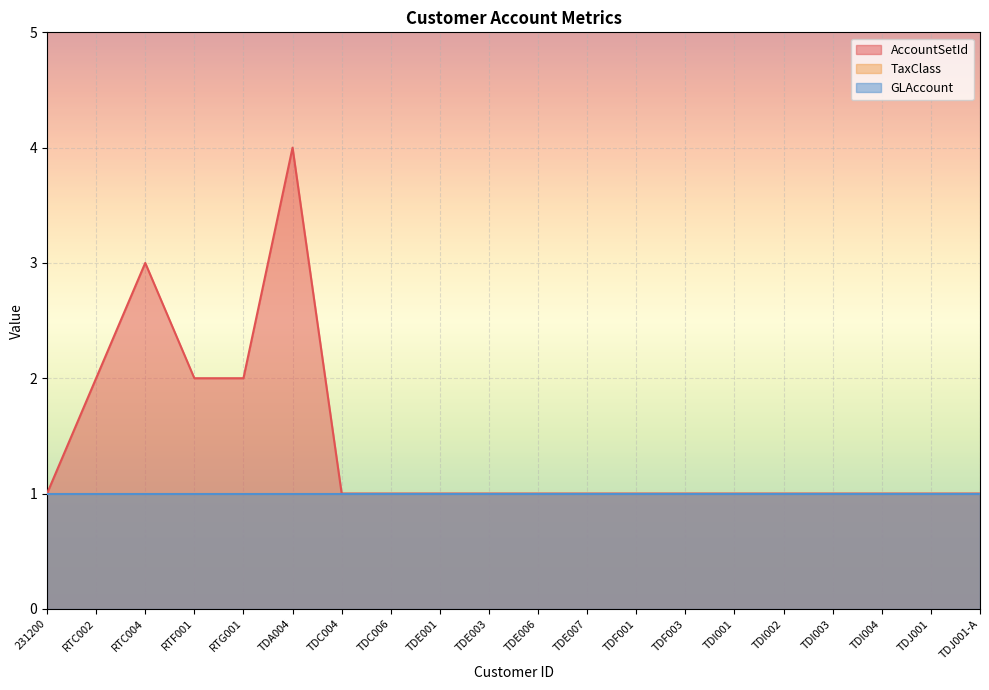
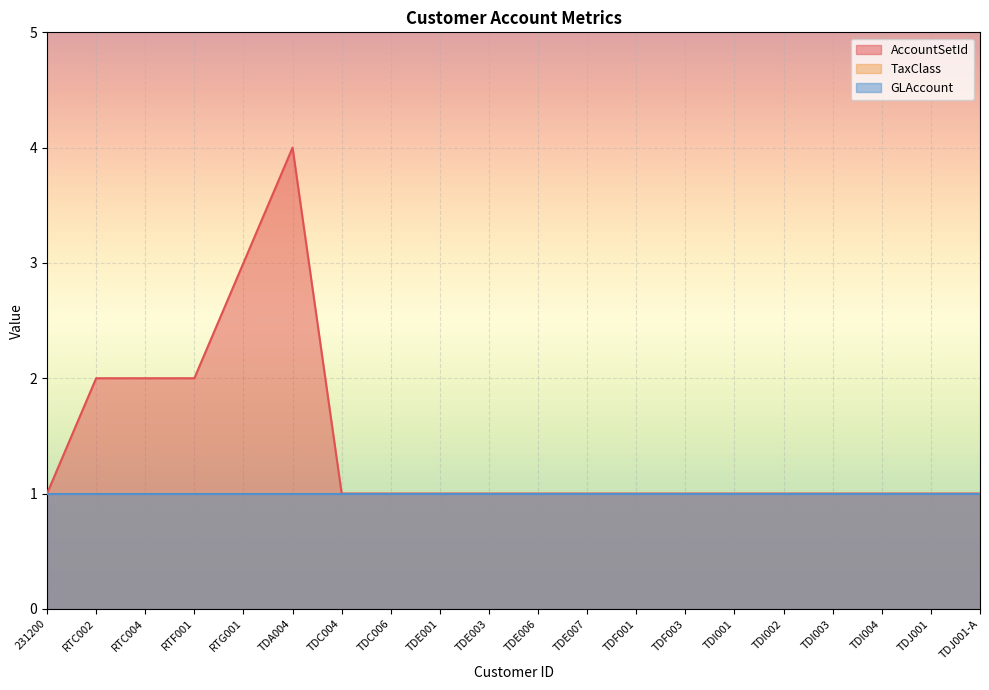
AccountSetId, RTC004: 3 -> 2
AccountSetId, RTG001: 2 -> 3
